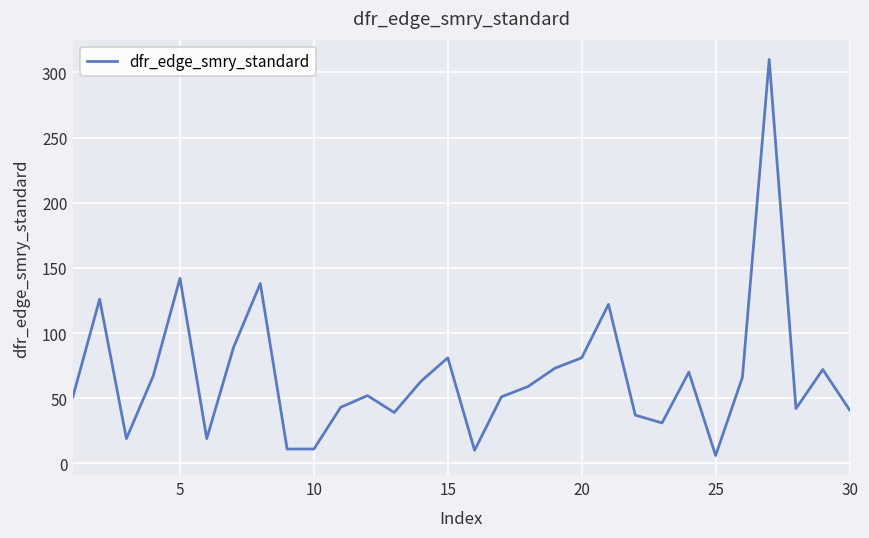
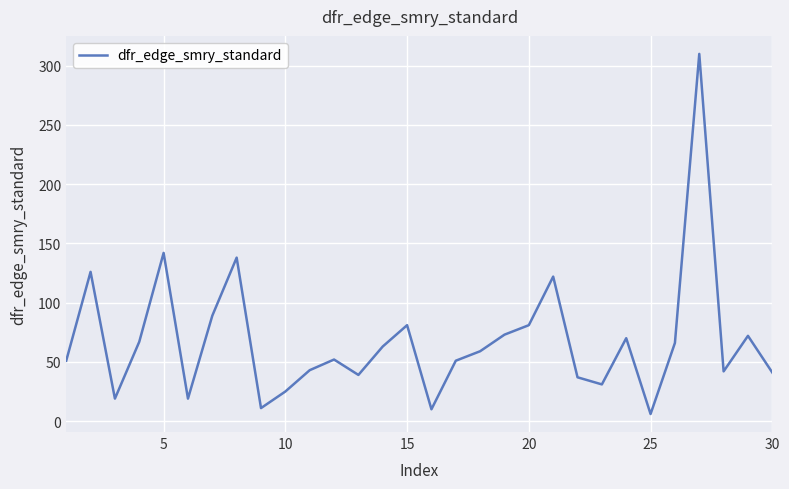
10: 11 -> 25
